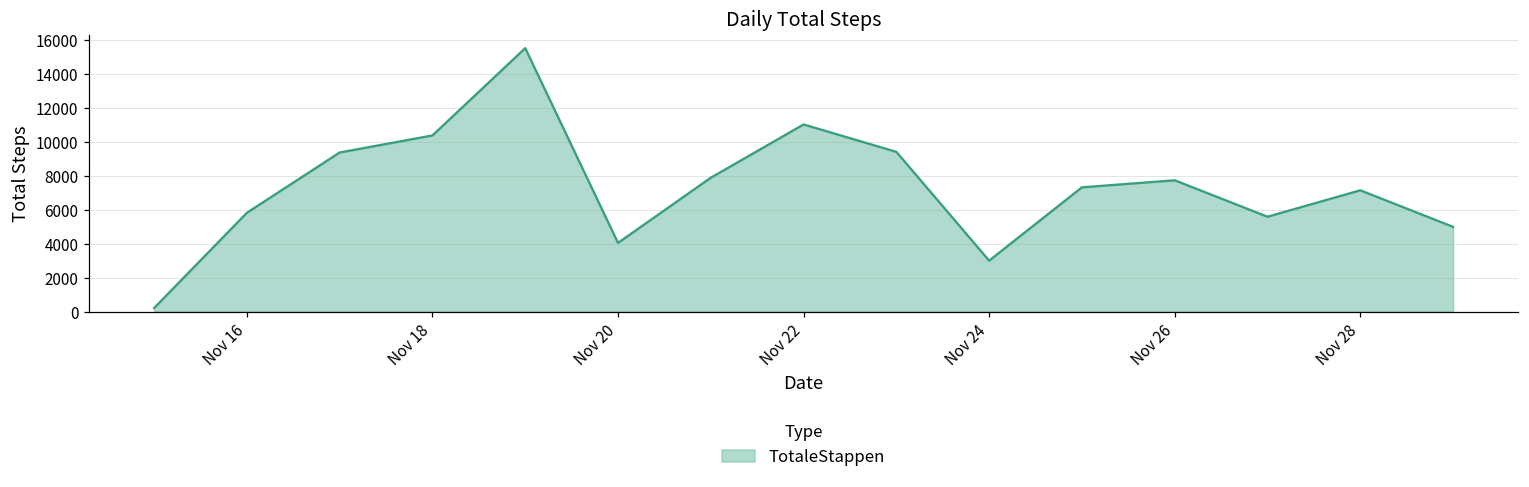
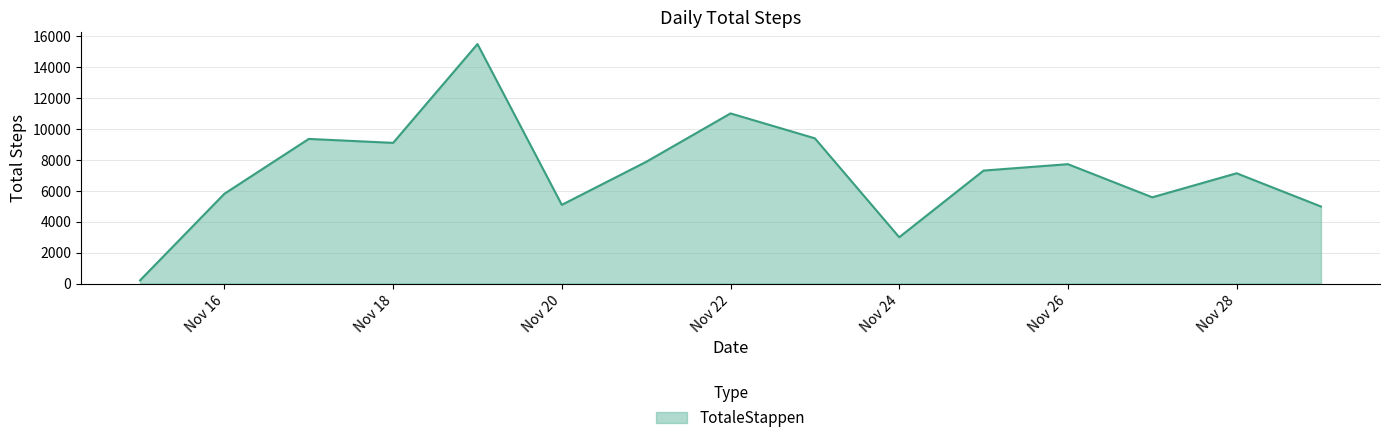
Nov 18: 10400 -> 9100
Nov 20: 4000 -> 5100
